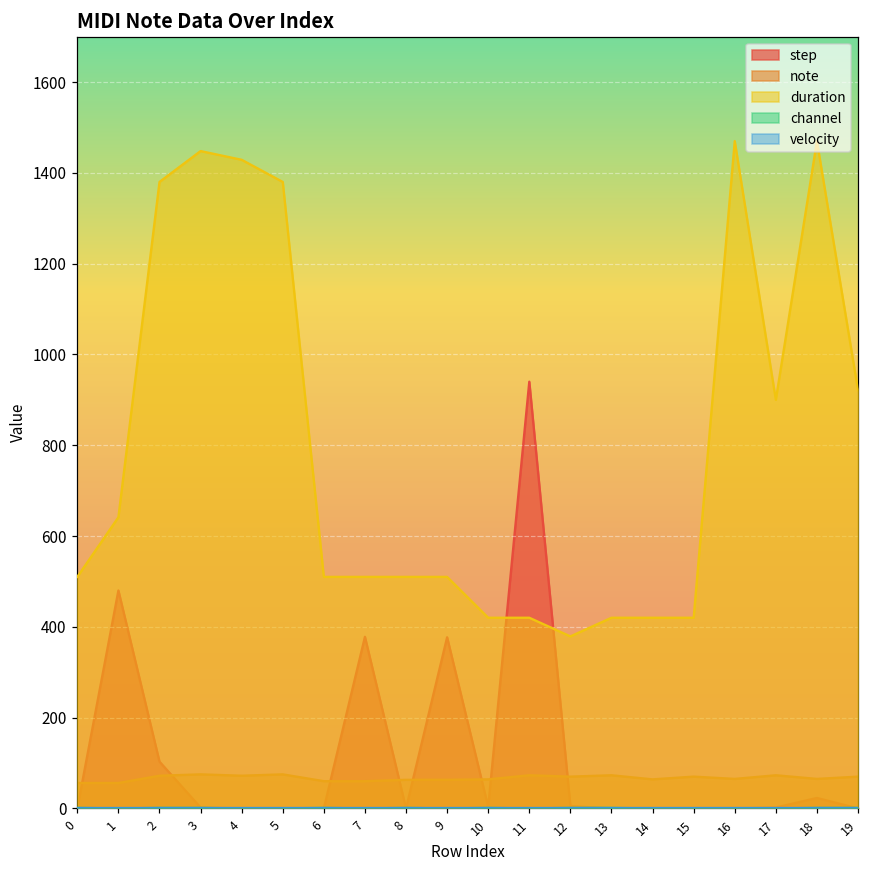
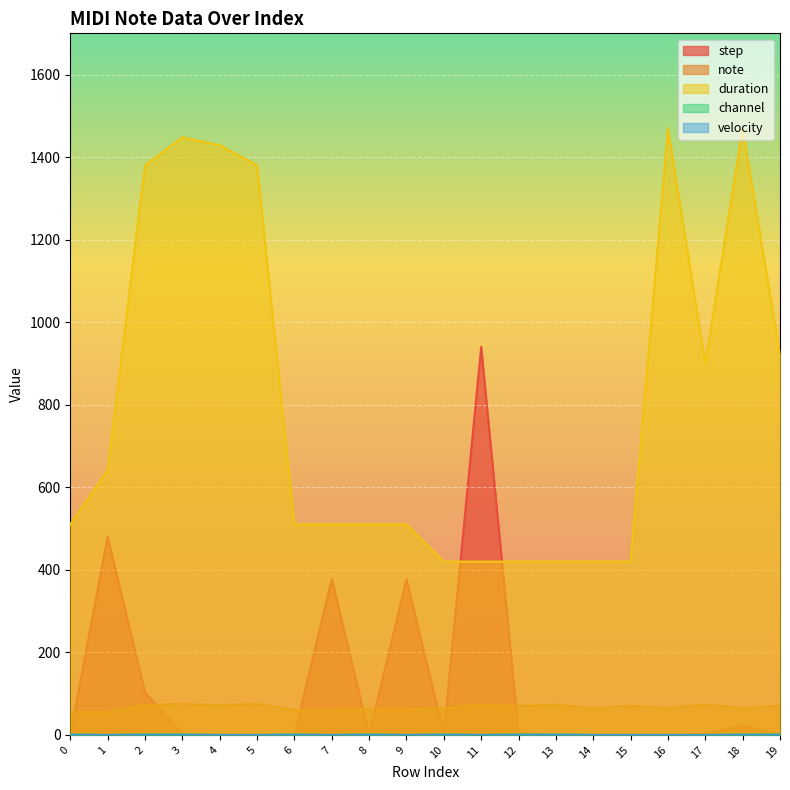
duration, 12: 380 -> 420
